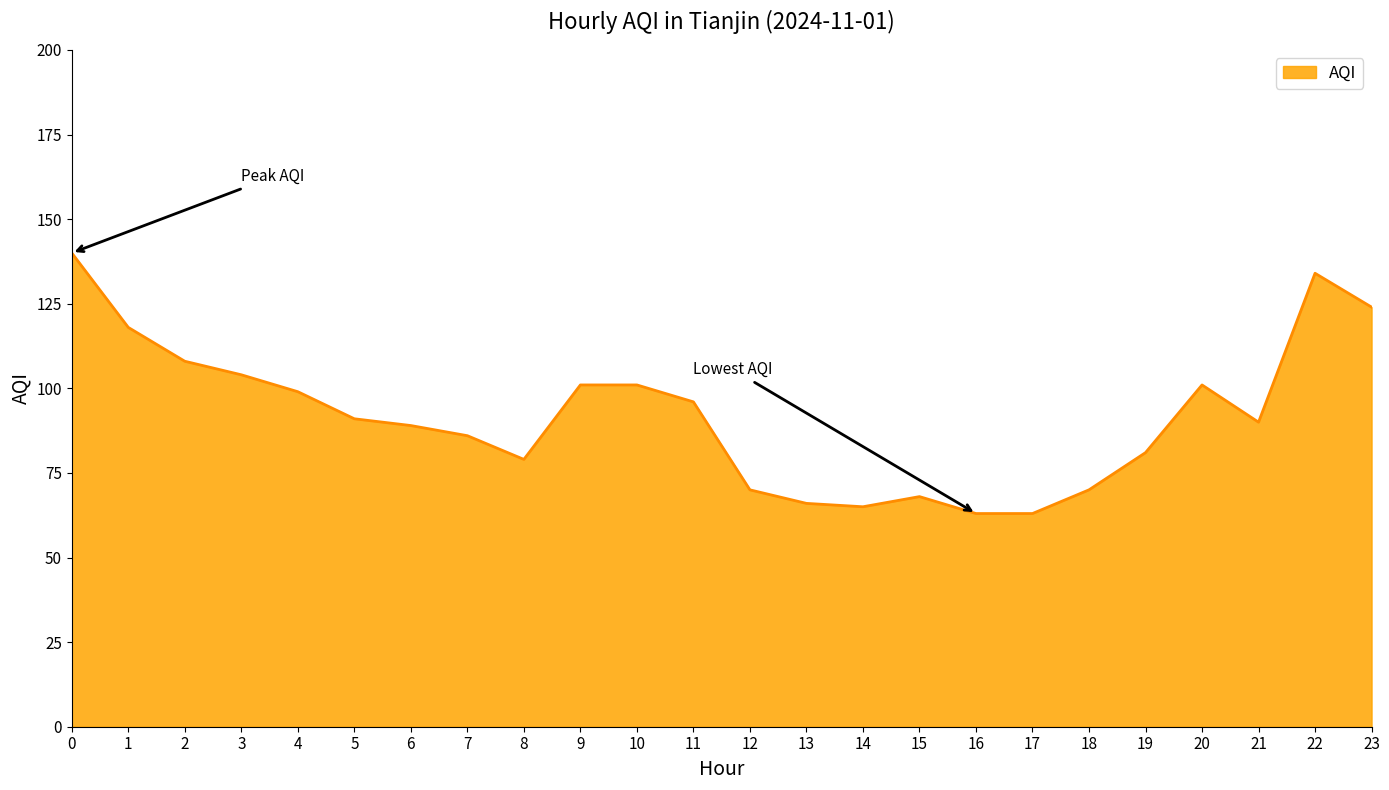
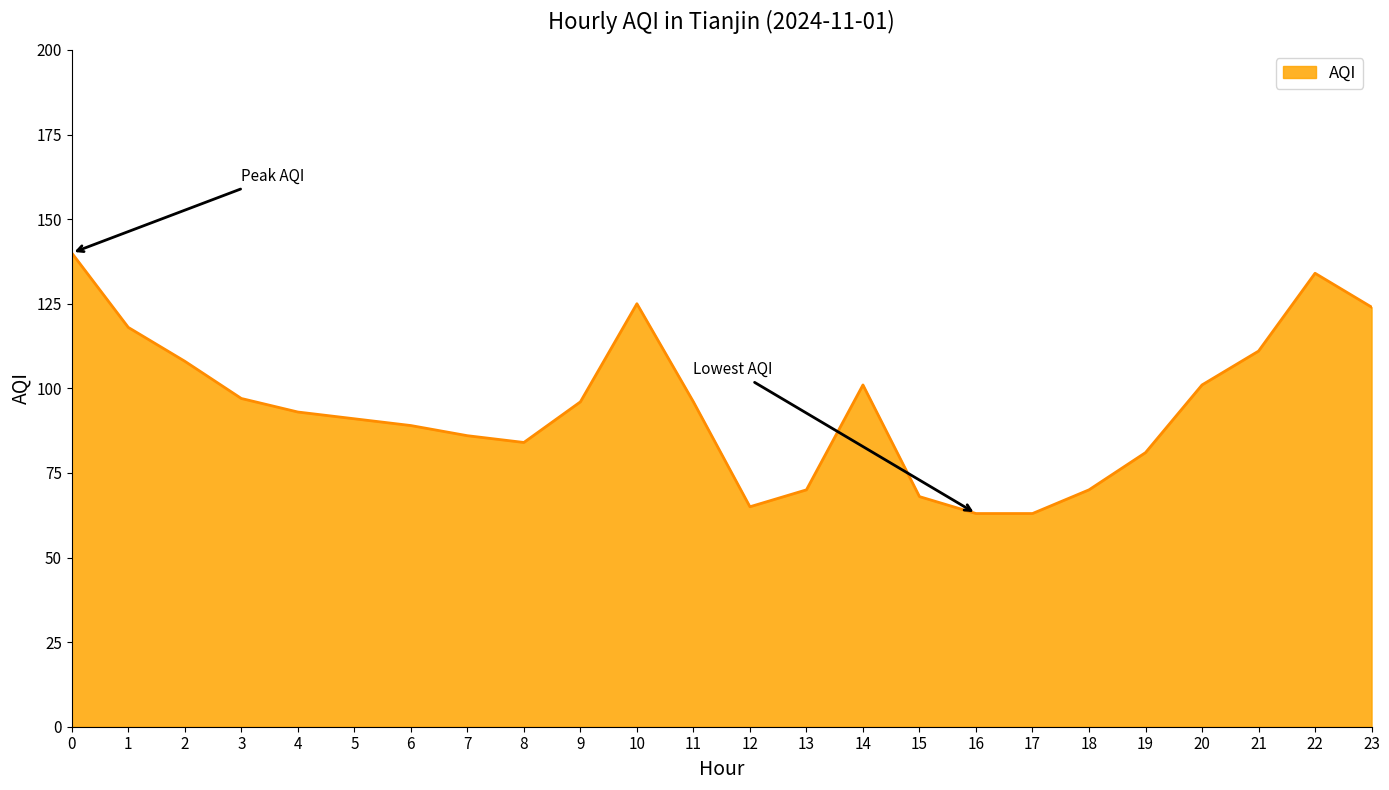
3: 104 -> 97
4: 99 -> 93
8: 79 -> 84
9: 101 -> 96
10: 101 -> 125
12: 70 -> 65
13: 66 -> 70
14: 65 -> 101
21: 90 -> 111
